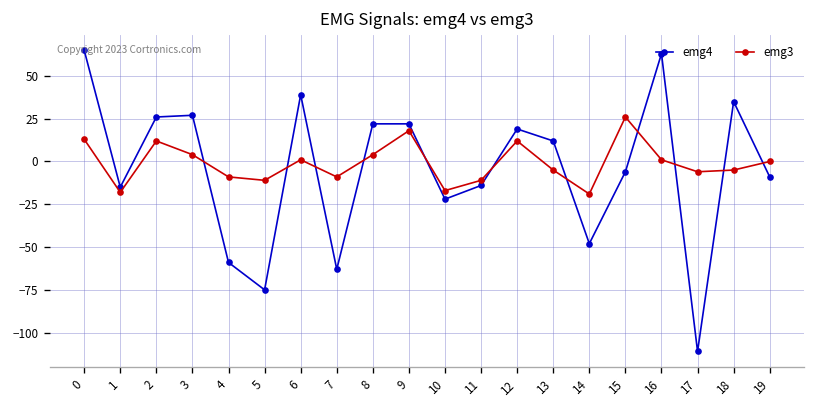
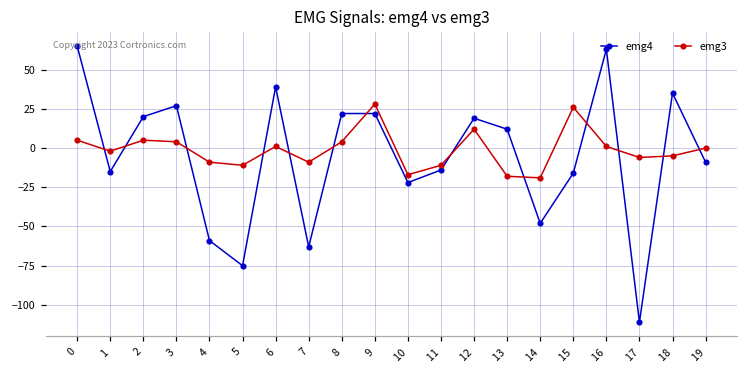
emg3, 0: 13 -> 5
emg3, 1: -18 -> -2
emg4, 2: 26 -> 20
emg3, 2: 12 -> 5
emg3, 9: 18 -> 28
emg3, 13: -5 -> -18
emg4, 15: -6 -> -16
